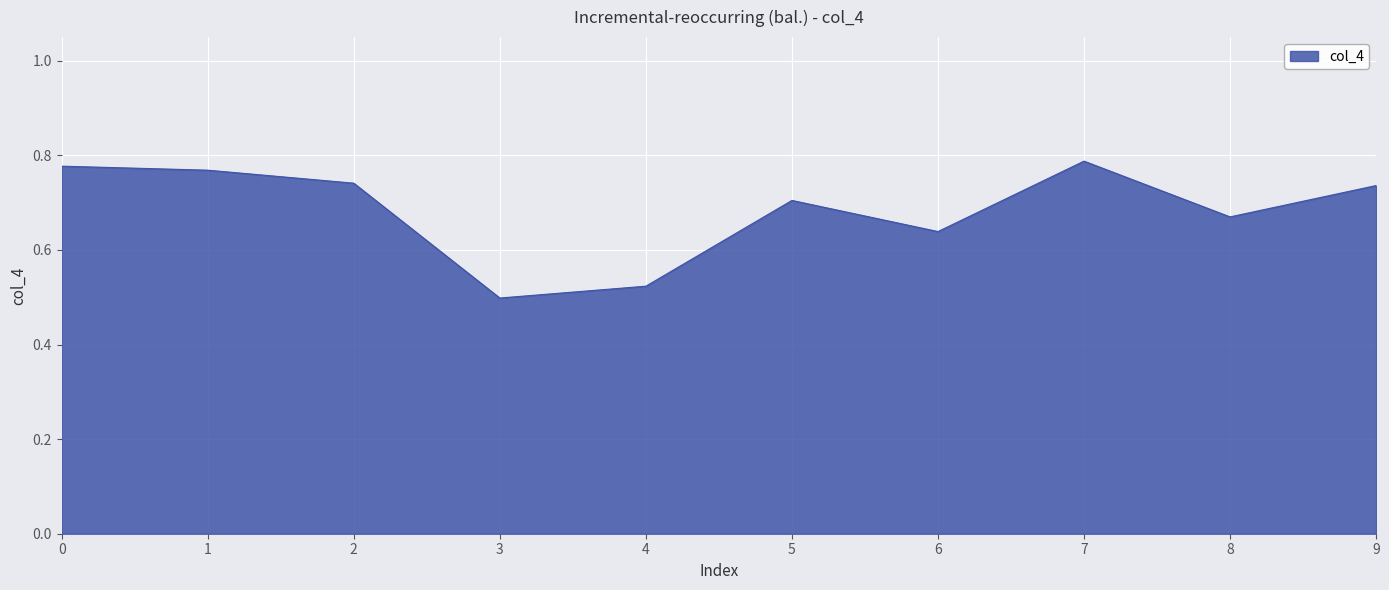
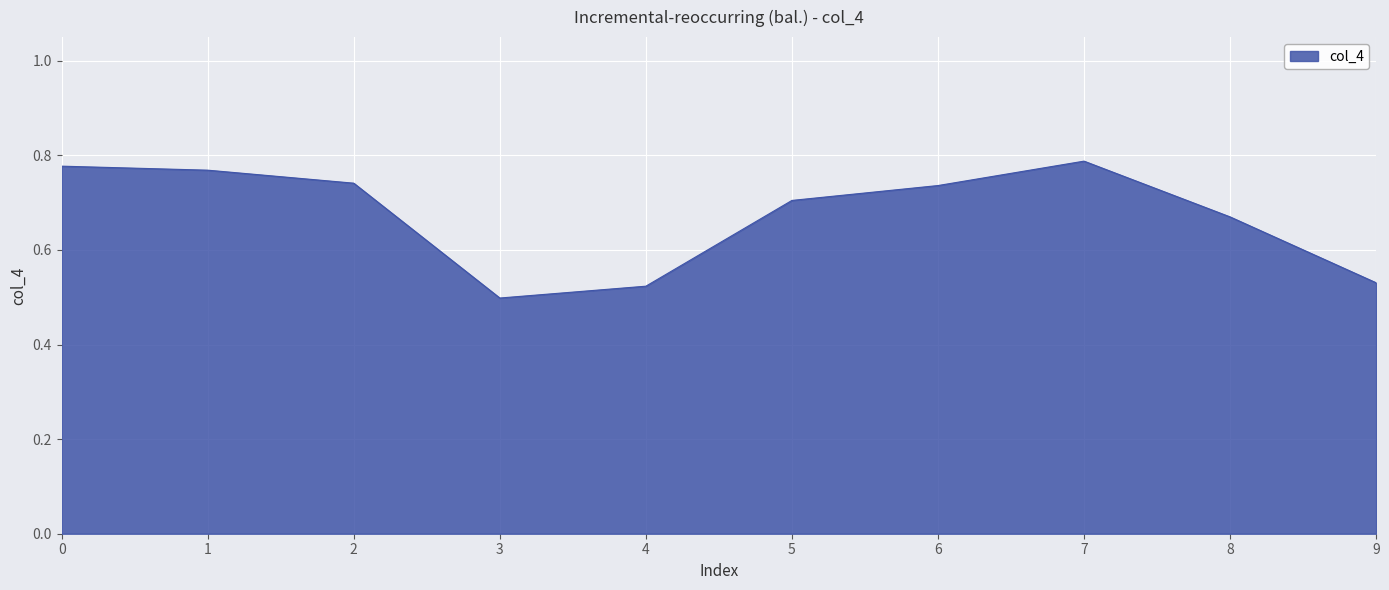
6: 0.64 -> 0.74
9: 0.74 -> 0.53
